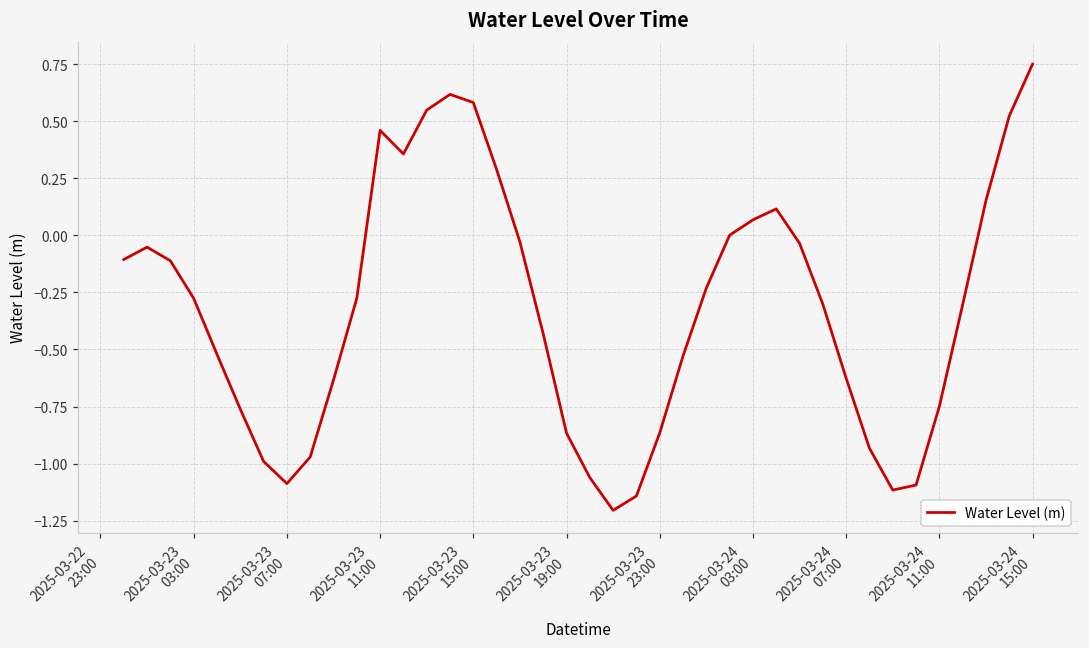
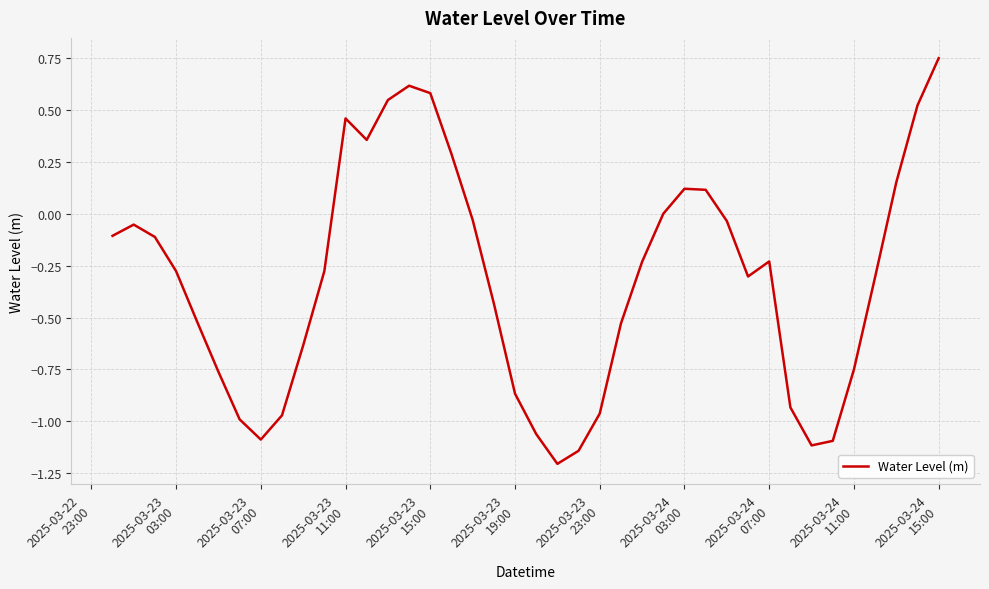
2025-03-23 23:00: -0.87 -> -0.96
2025-03-24 03:00: 0.07 -> 0.12
2025-03-24 07:00: -0.63 -> -0.23
